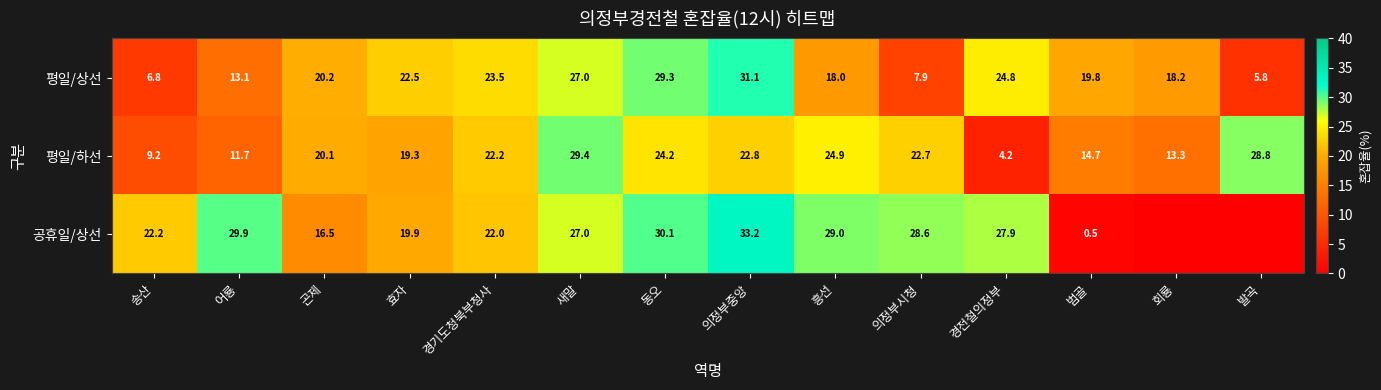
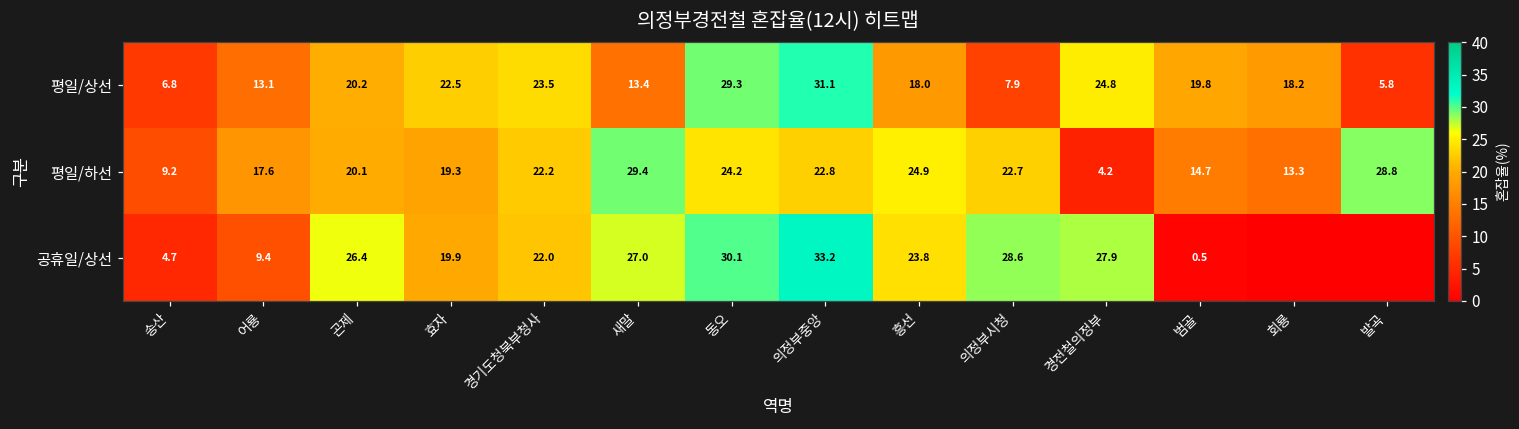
평일/상선, 새말: 27.0 -> 13.4
평일/하선, 어룡: 11.7 -> 17.6
공휴일/상선, 송산: 22.2 -> 4.7
공휴일/상선, 어룡: 29.9 -> 9.4
공휴일/상선, 곤제: 16.5 -> 26.4
공휴일/상선, 흥선: 29.0 -> 23.8
